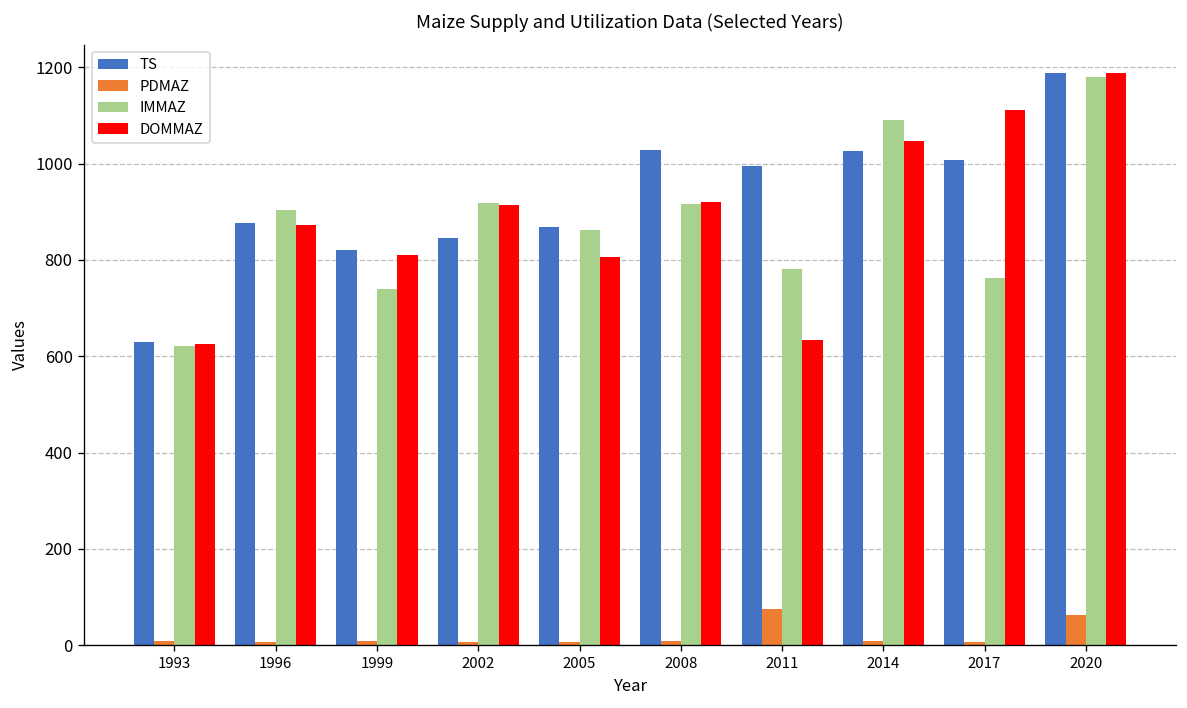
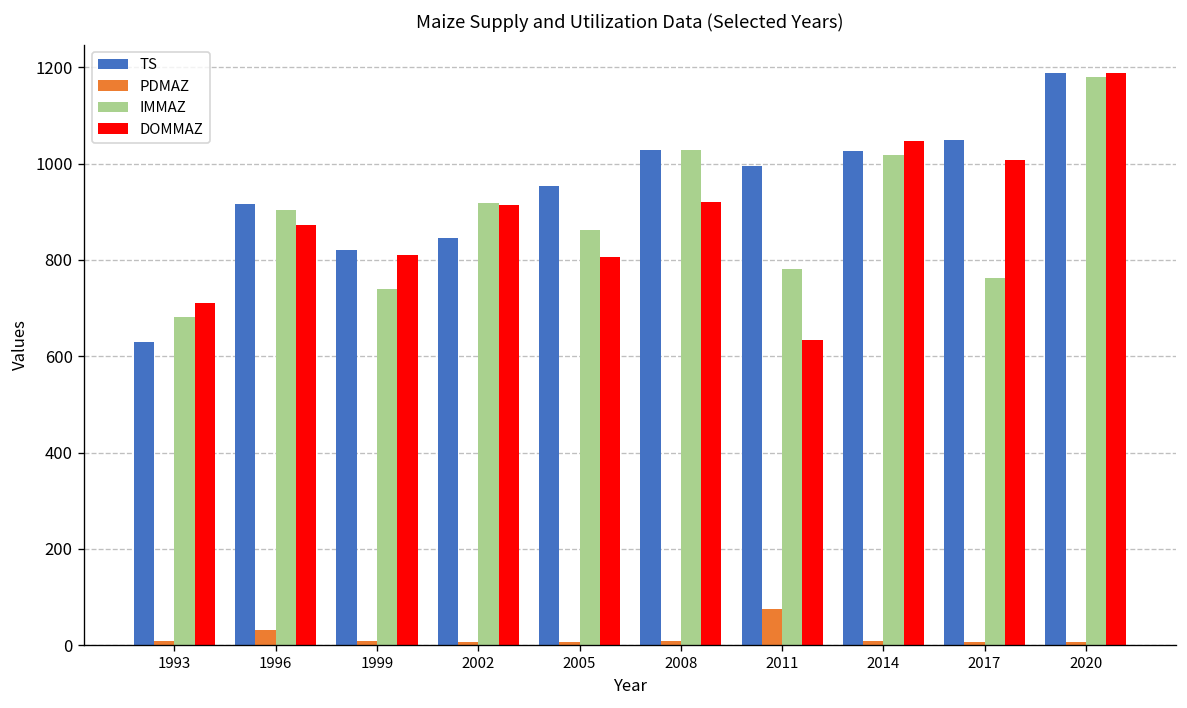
IMMAZ, 1993: 620 -> 680
DOMMAZ, 1993: 630 -> 710
TS, 1996: 880 -> 920
PDMAZ, 1996: 10 -> 30
TS, 2005: 870 -> 950
IMMAZ, 2008: 920 -> 1030
IMMAZ, 2014: 1090 -> 1020
TS, 2017: 1010 -> 1050
DOMMAZ, 2017: 1110 -> 1010
PDMAZ, 2020: 60 -> 10
